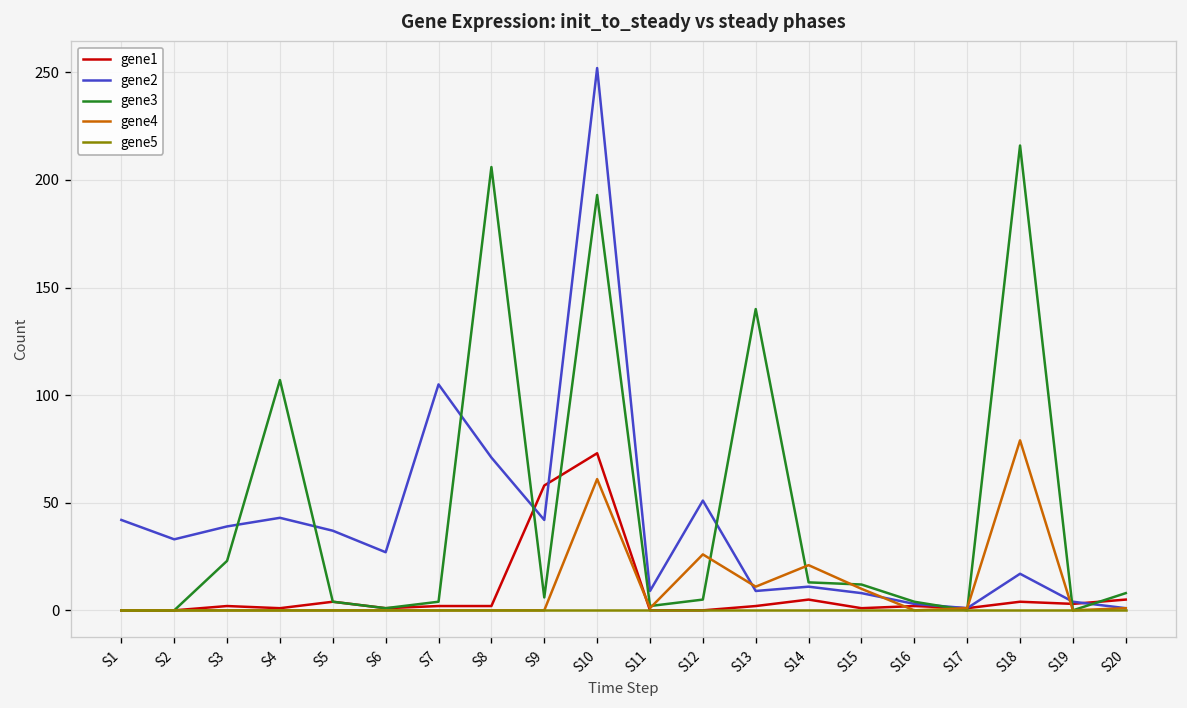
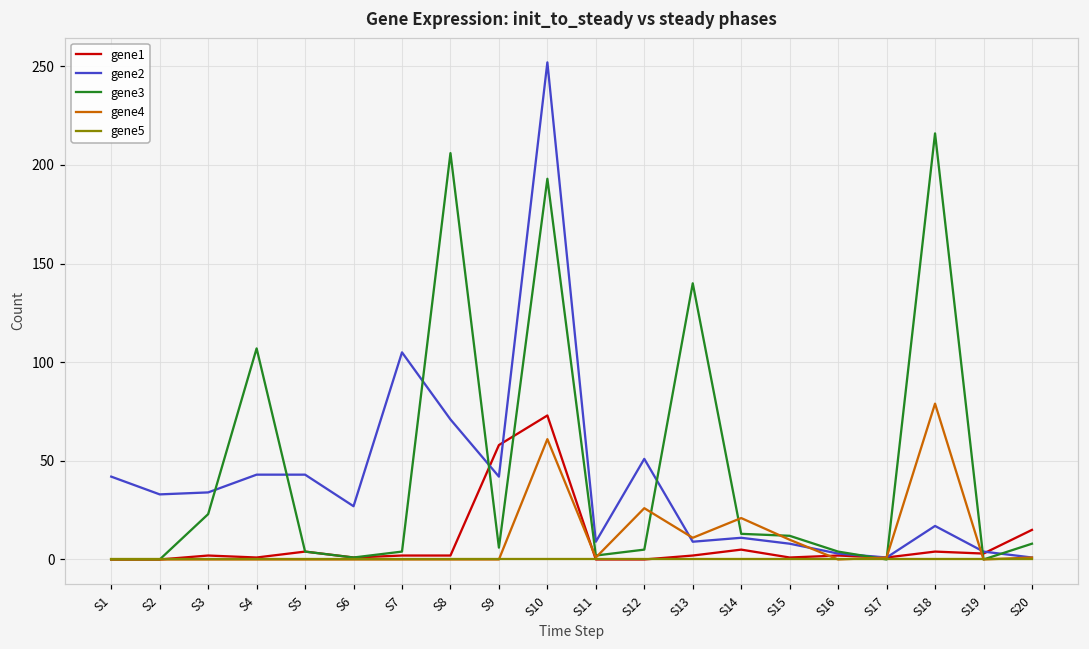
gene2, S3: 39 -> 34
gene2, S5: 37 -> 43
gene1, S20: 5 -> 15
